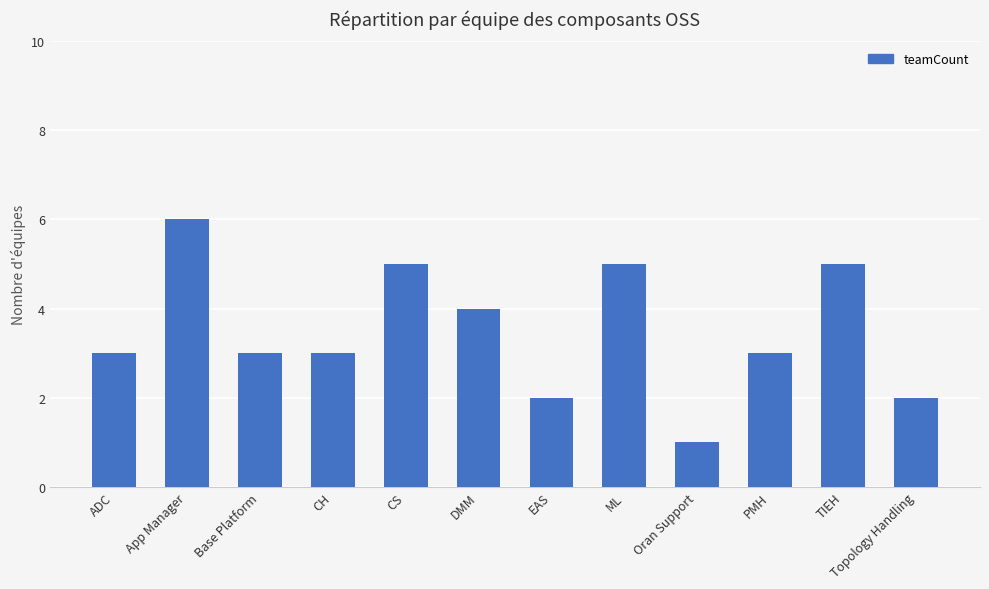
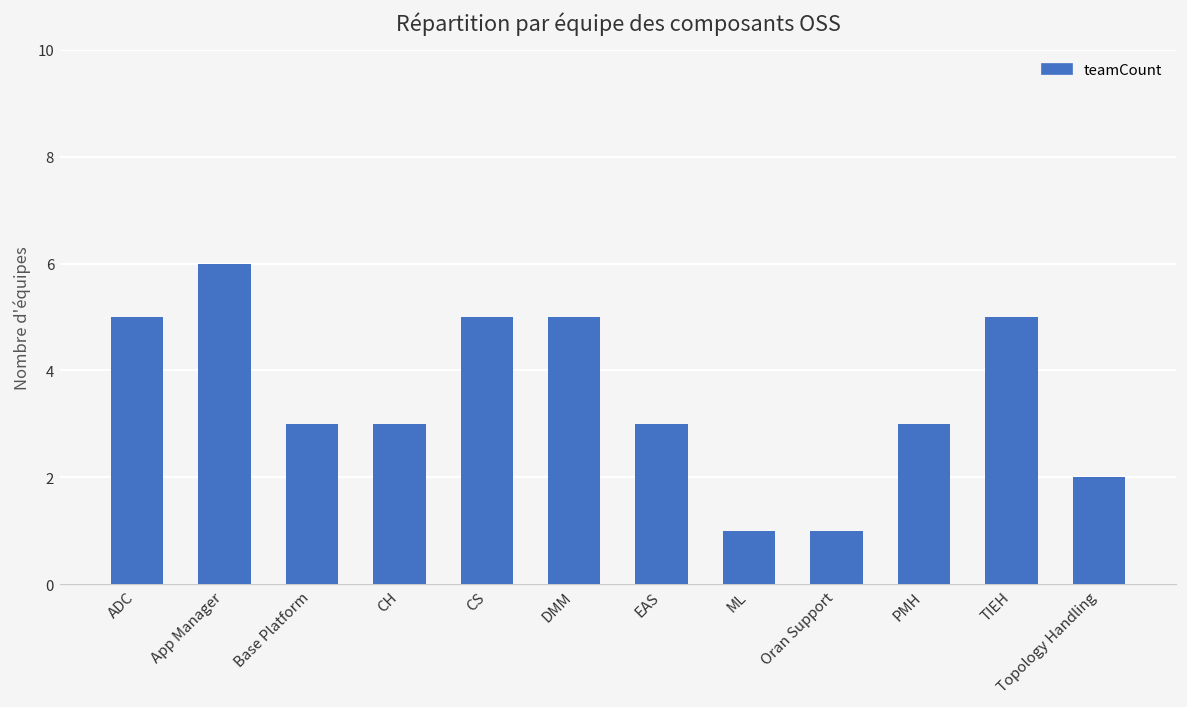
ADC: 3 -> 5
DMM: 4 -> 5
EAS: 2 -> 3
ML: 5 -> 1
